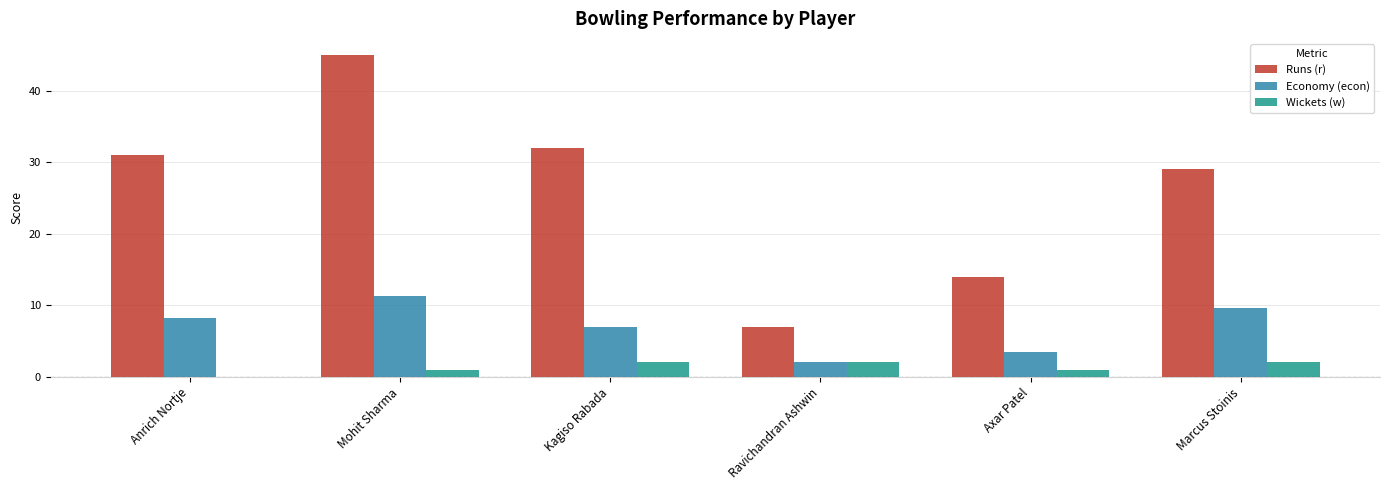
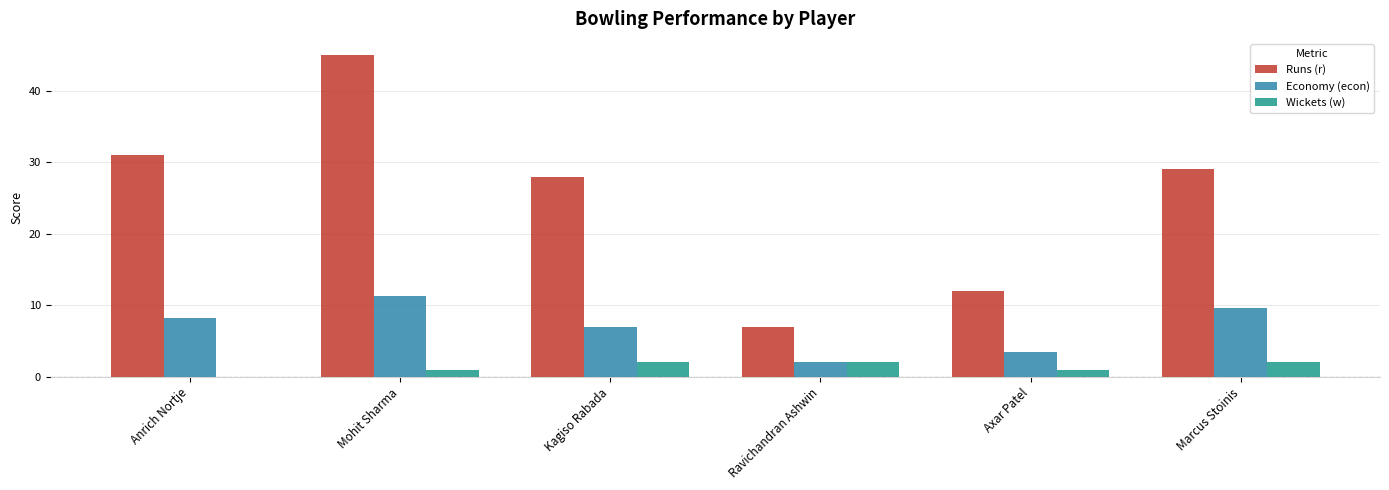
Runs (r), Kagiso Rabada: 32 -> 28
Runs (r), Axar Patel: 14 -> 12
